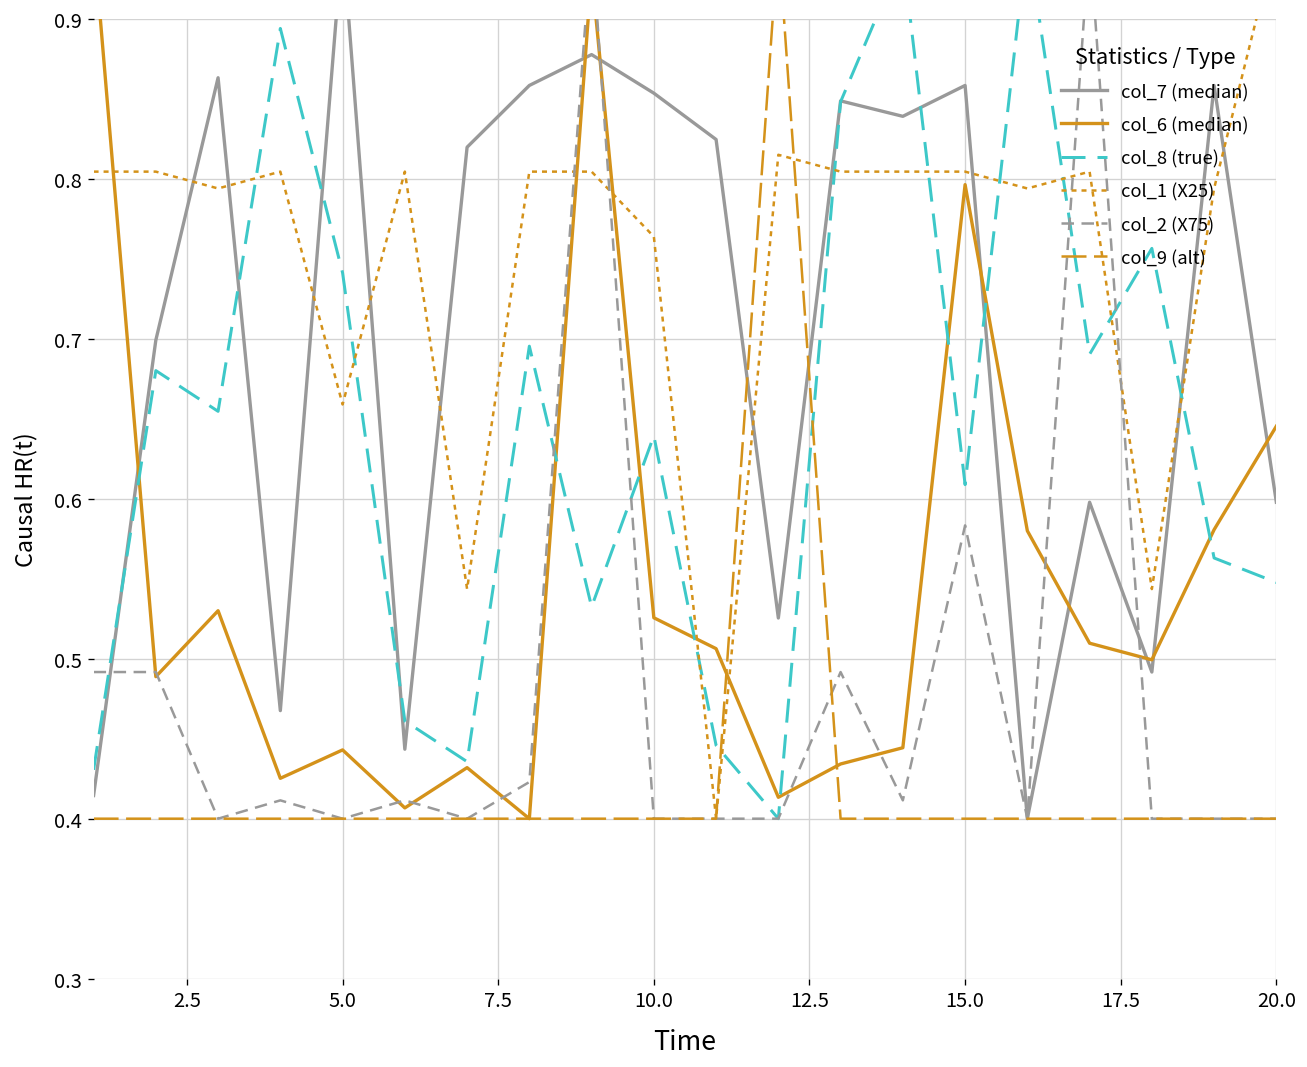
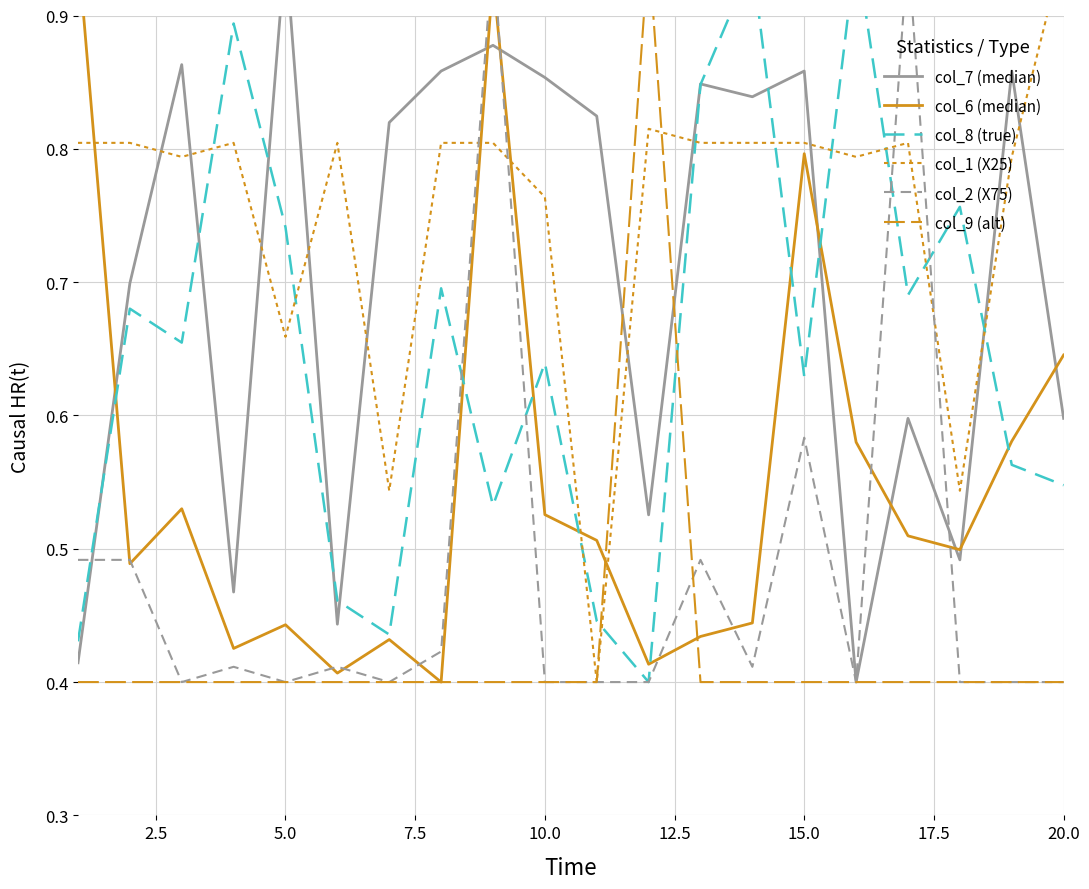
col_8 (true), 15.0: 0.609 -> 0.629
